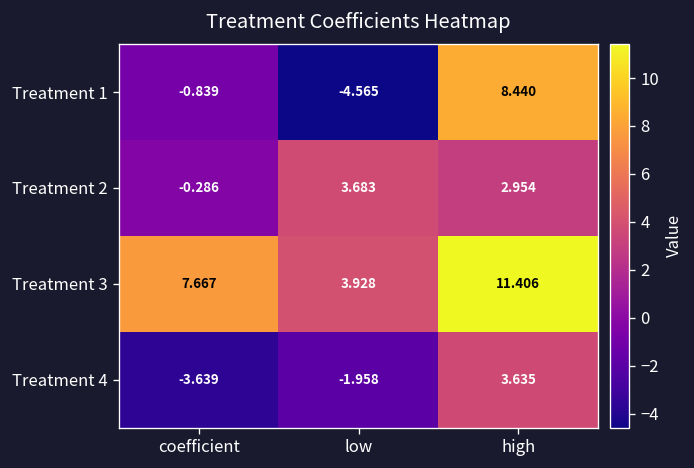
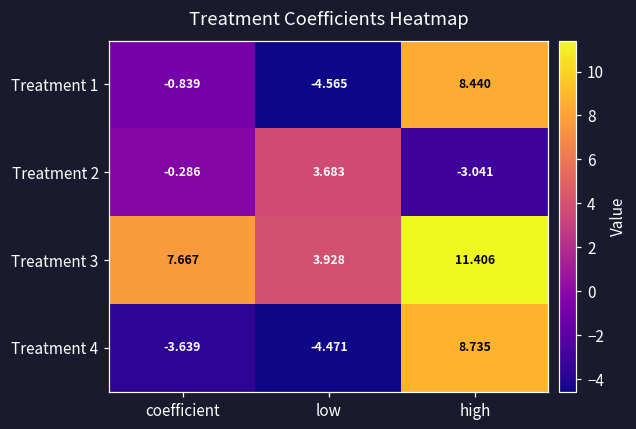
Treatment 2, high: 2.954 -> -3.041
Treatment 4, low: -1.958 -> -4.471
Treatment 4, high: 3.635 -> 8.735
